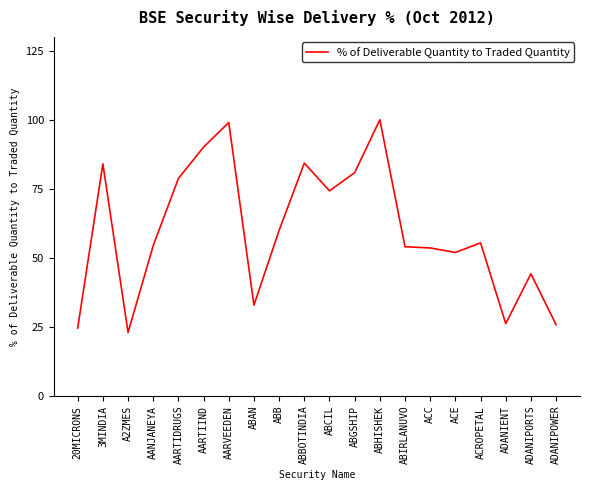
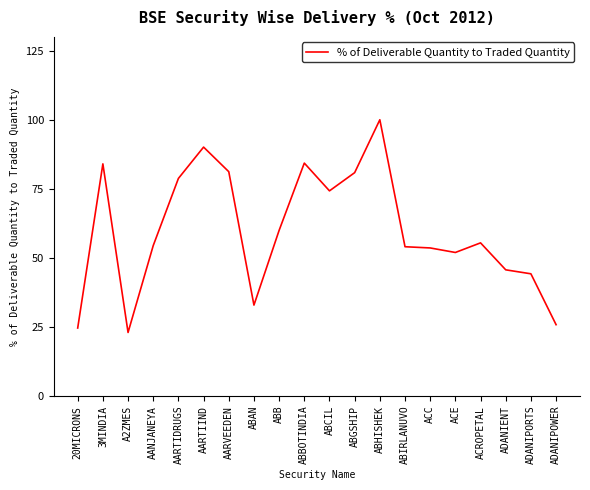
AARVEEDEN: 99 -> 81
ADANIENT: 26 -> 46
